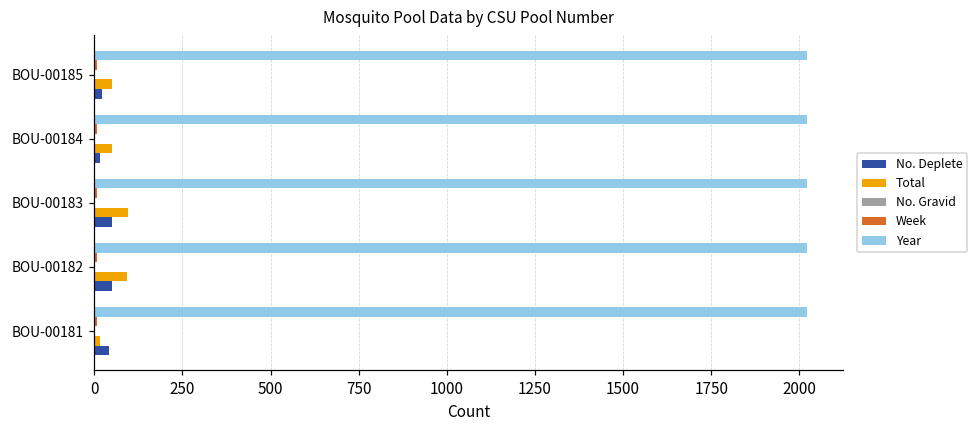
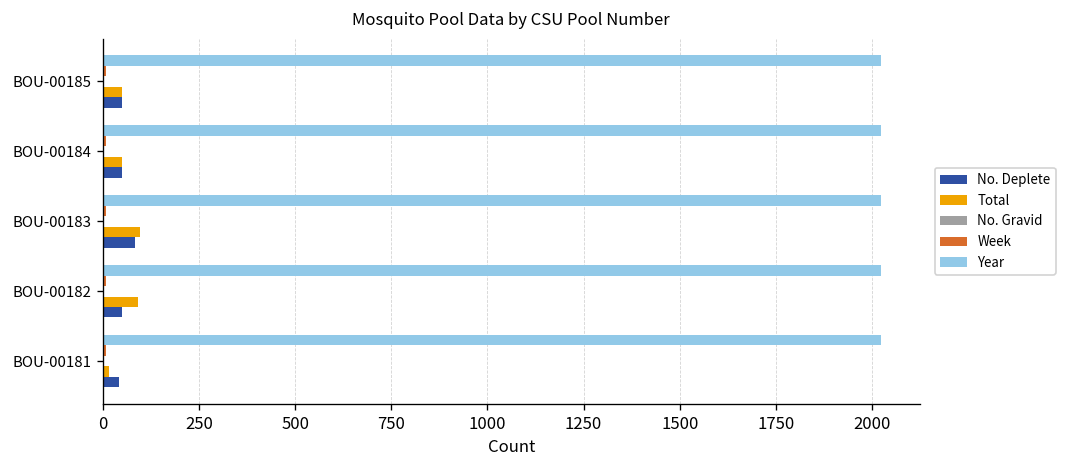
No. Deplete, BOU-00185: 20 -> 50
No. Deplete, BOU-00184: 20 -> 50
No. Deplete, BOU-00183: 50 -> 80
